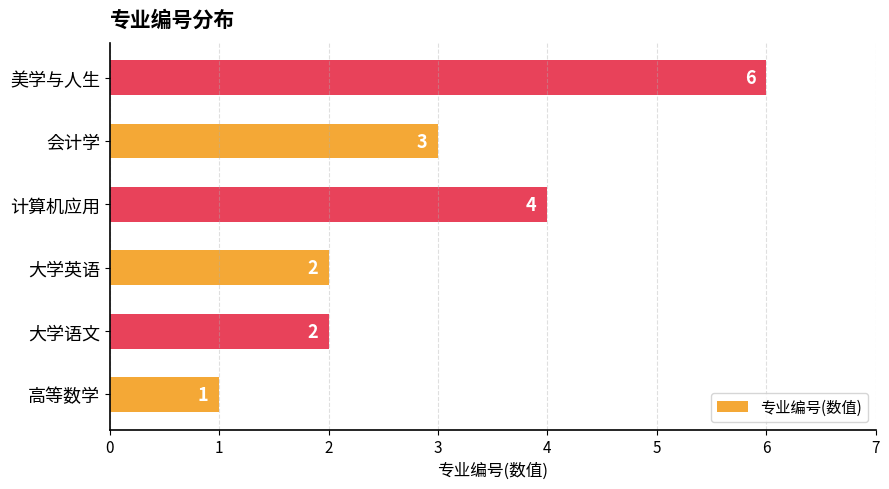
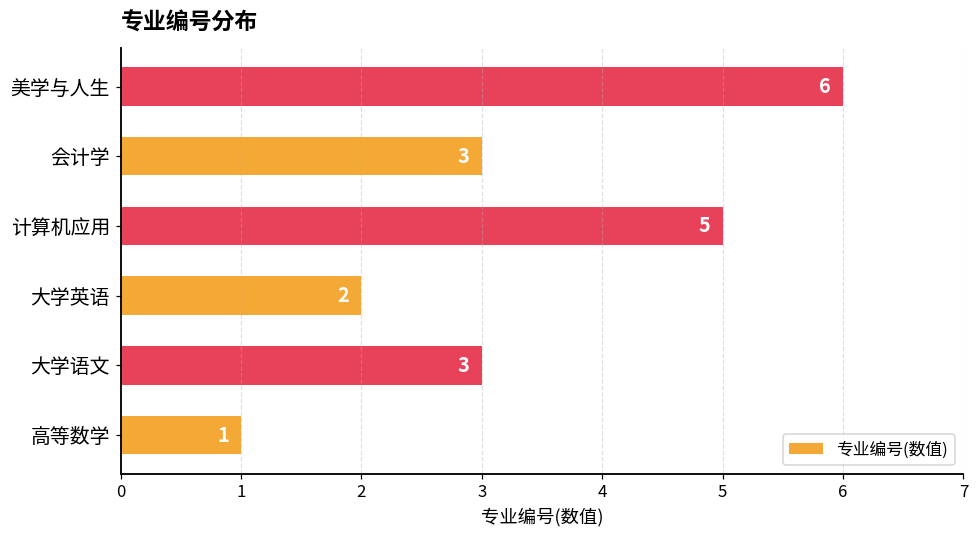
计算机应用: 4 -> 5
大学语文: 2 -> 3
